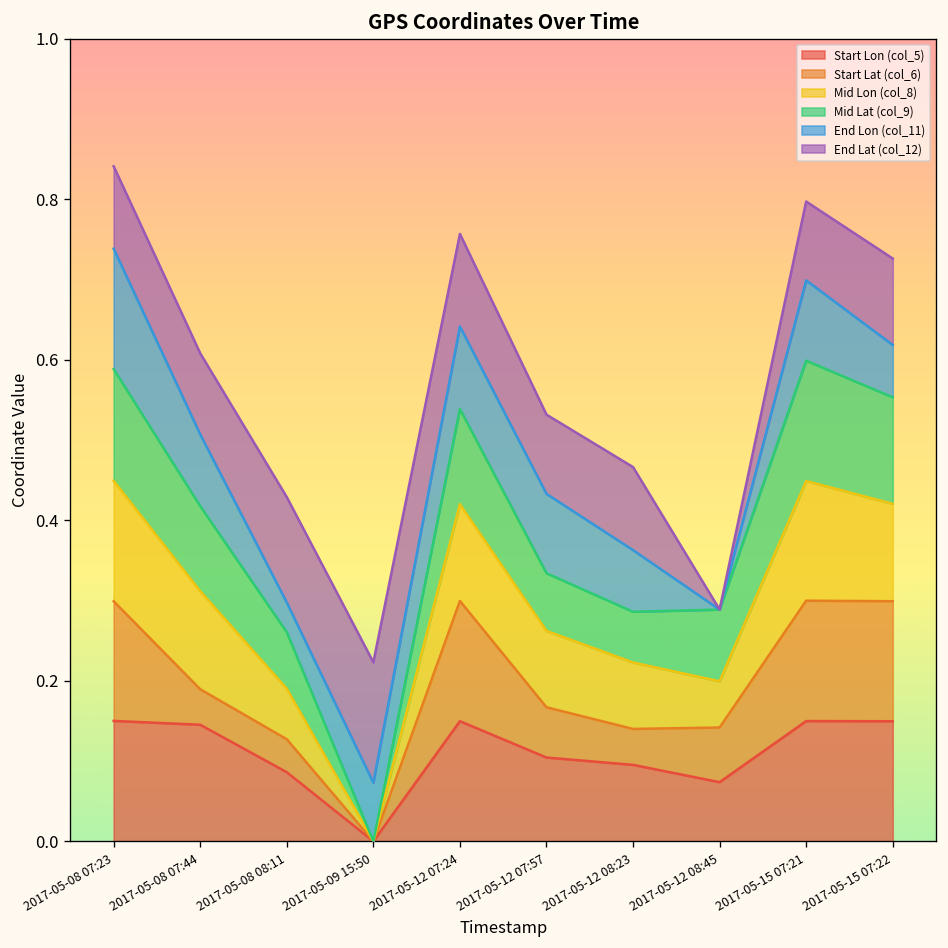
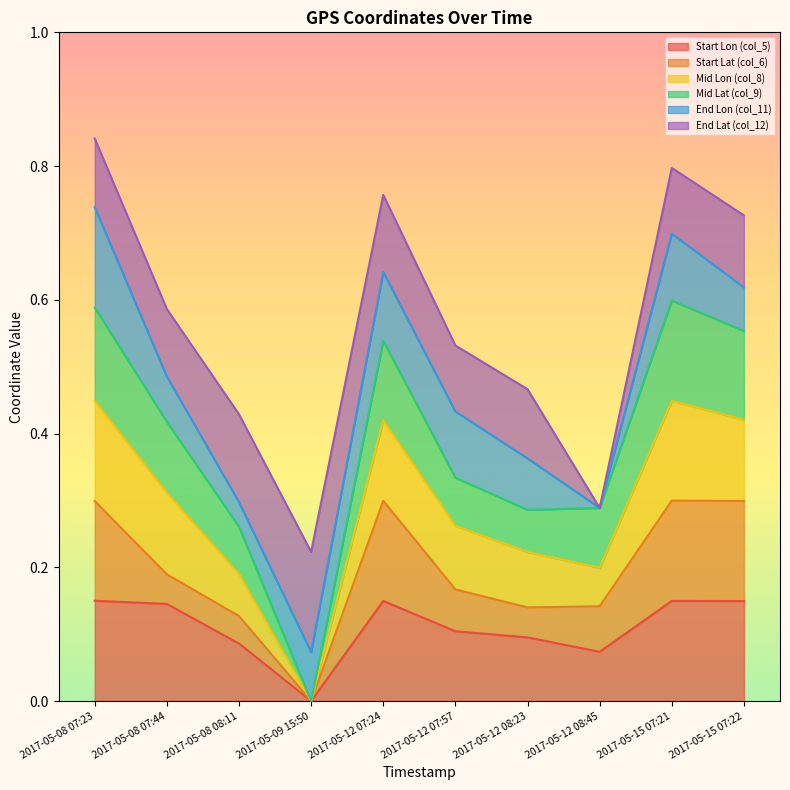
End Lon (col_11), 2017-05-08 07:44: 0.09 -> 0.07
